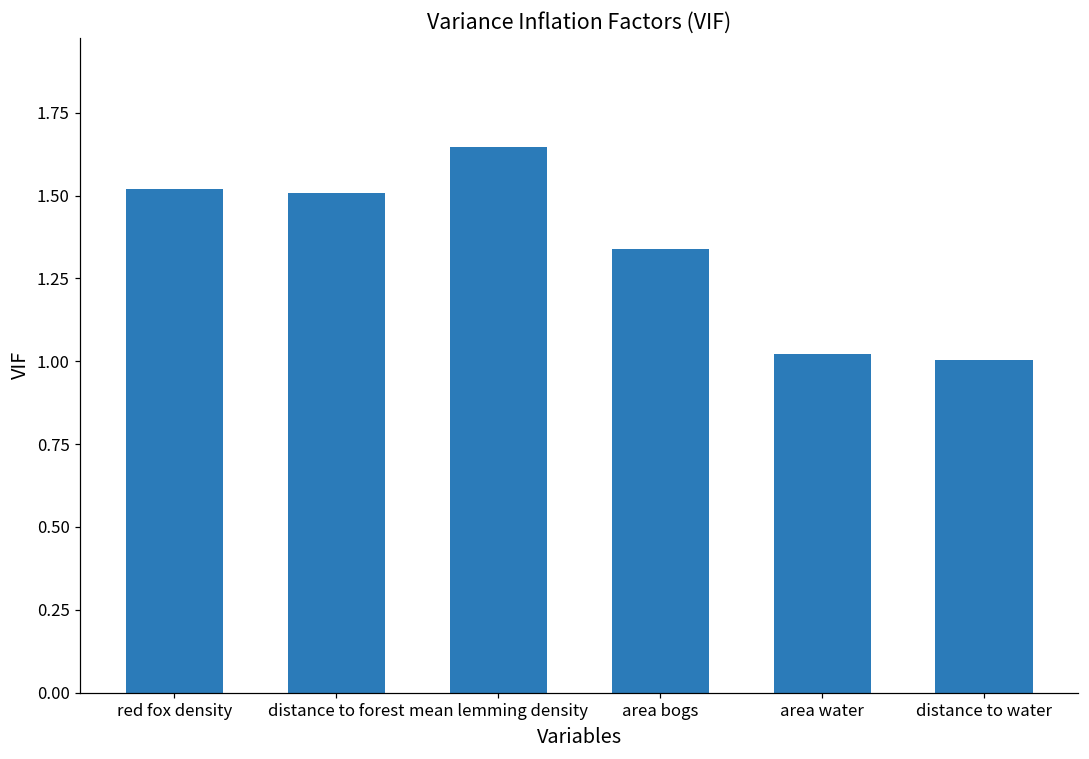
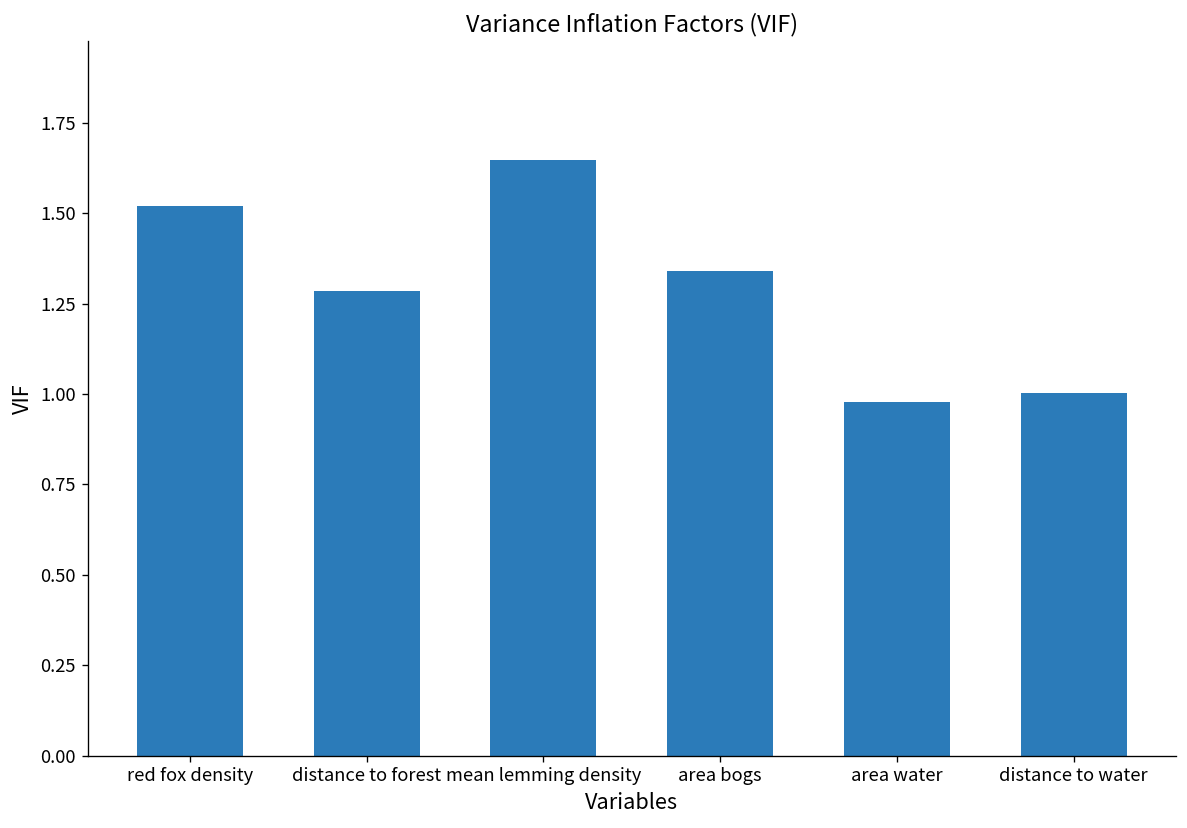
distance to forest: 1.51 -> 1.28
area water: 1.02 -> 0.98
